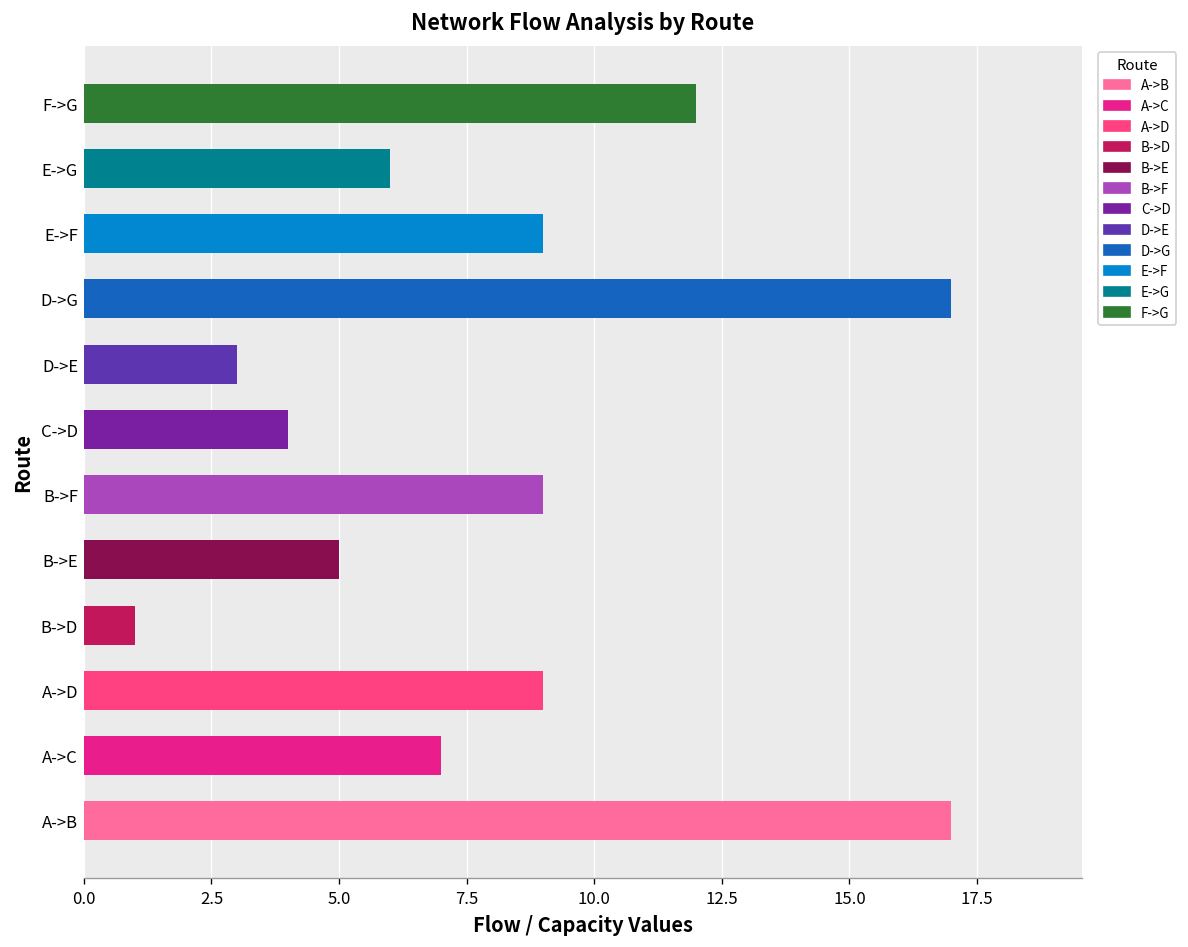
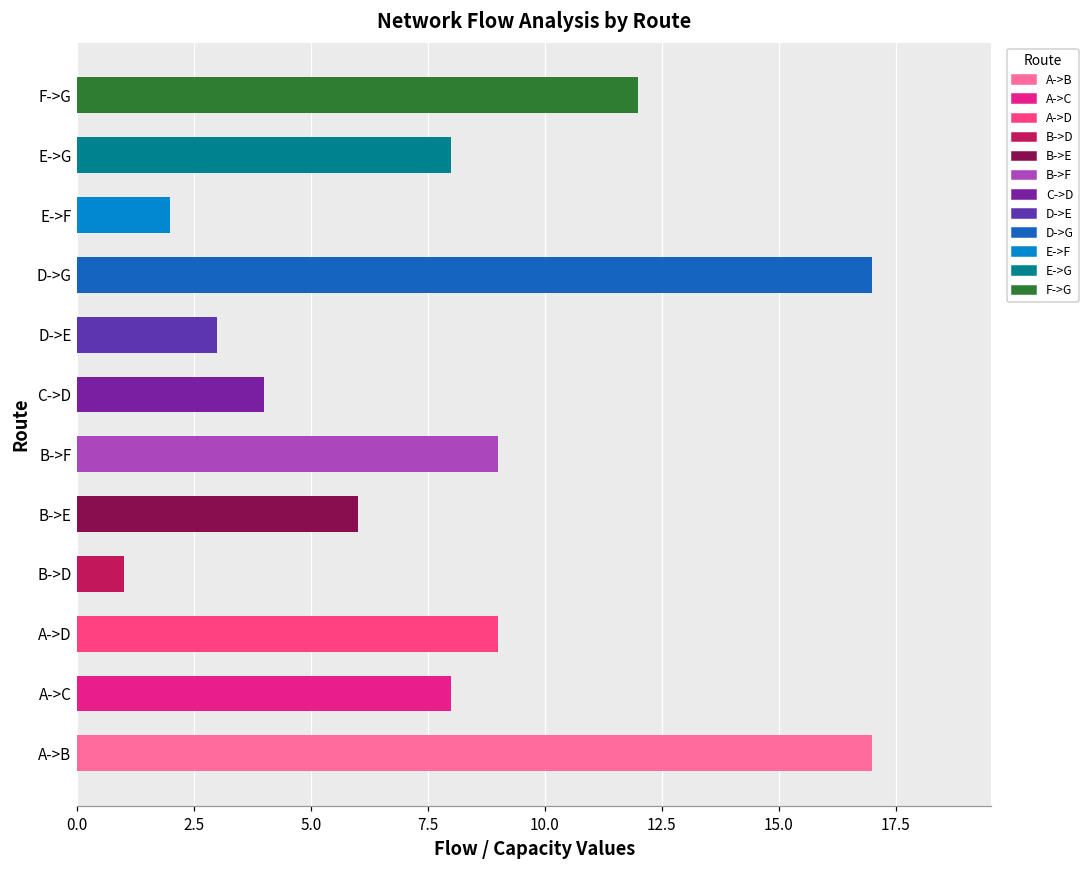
E->G: 6 -> 8
E->F: 9 -> 2
B->E: 5 -> 6
A->C: 7 -> 8
